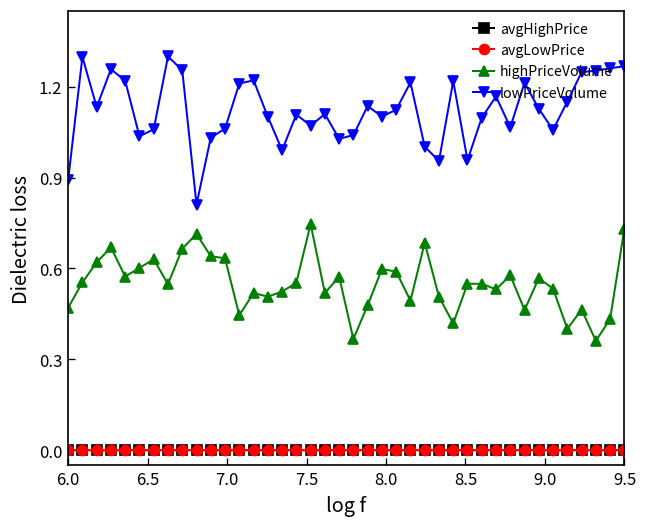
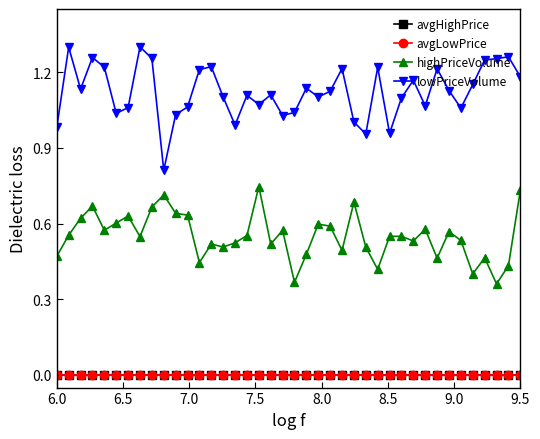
lowPriceVolume, 6.0: 0.89 -> 0.98
lowPriceVolume, 9.5: 1.27 -> 1.18
